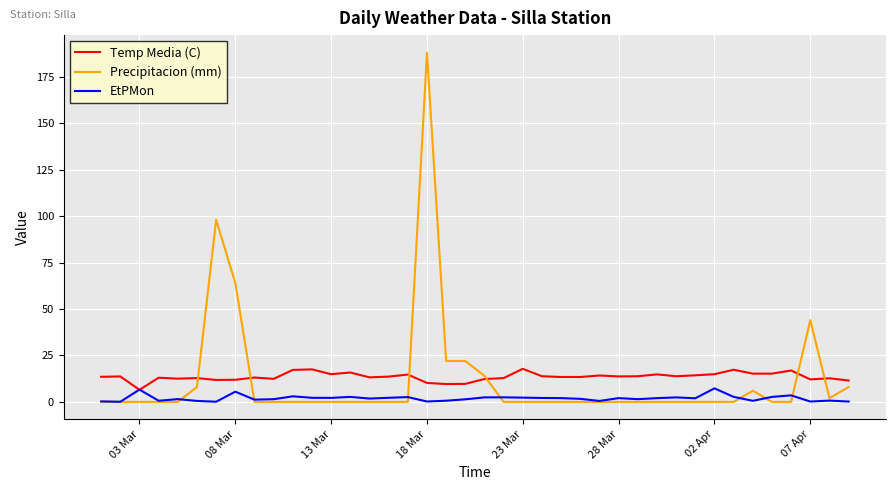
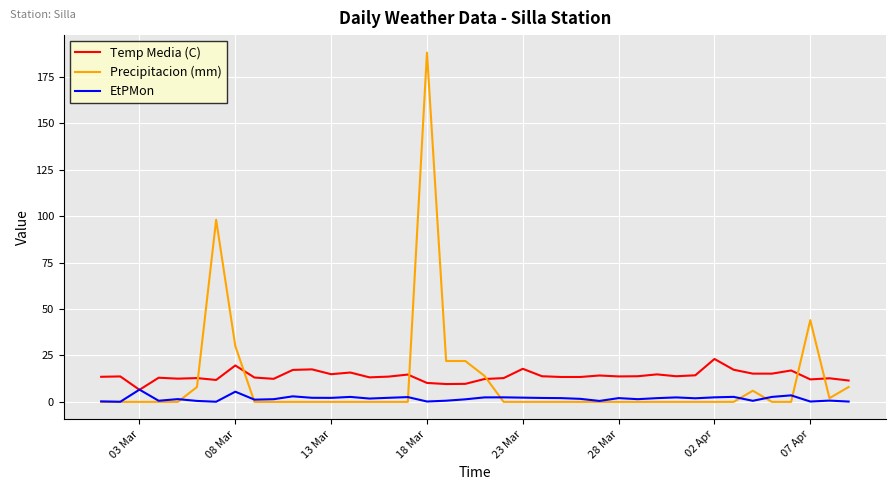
Temp Media (C), 08 Mar: 12 -> 20
Precipitacion (mm), 08 Mar: 64 -> 30
Temp Media (C), 02 Apr: 15 -> 23
EtPMon, 02 Apr: 7 -> 2
